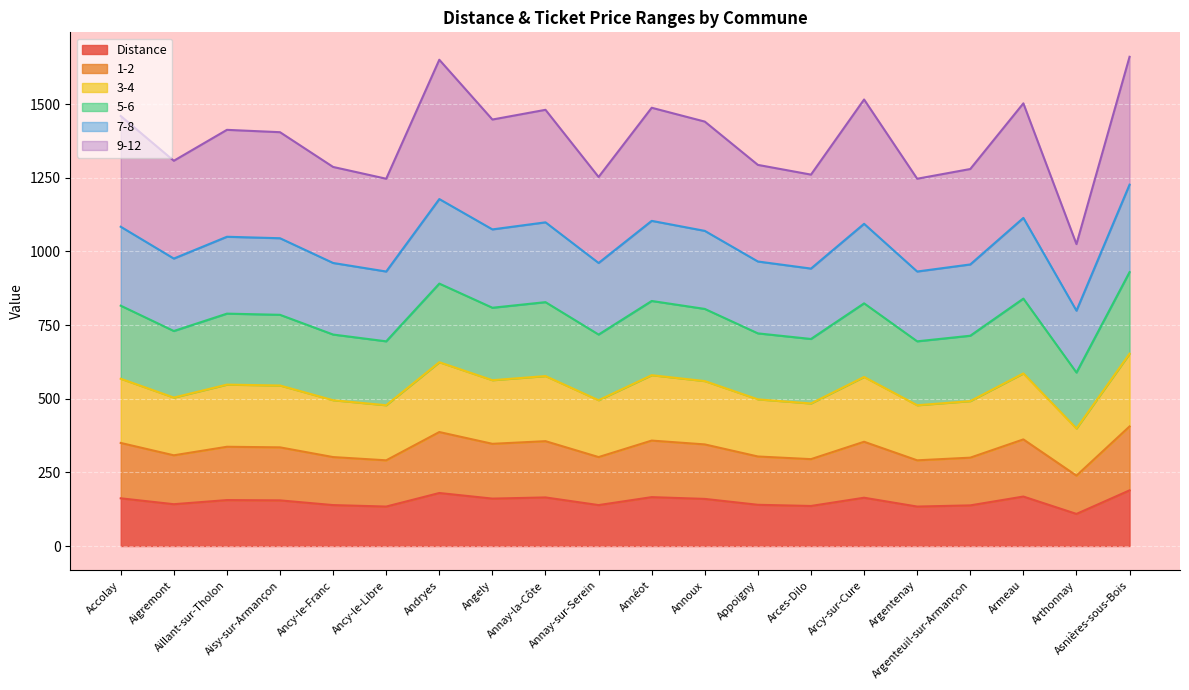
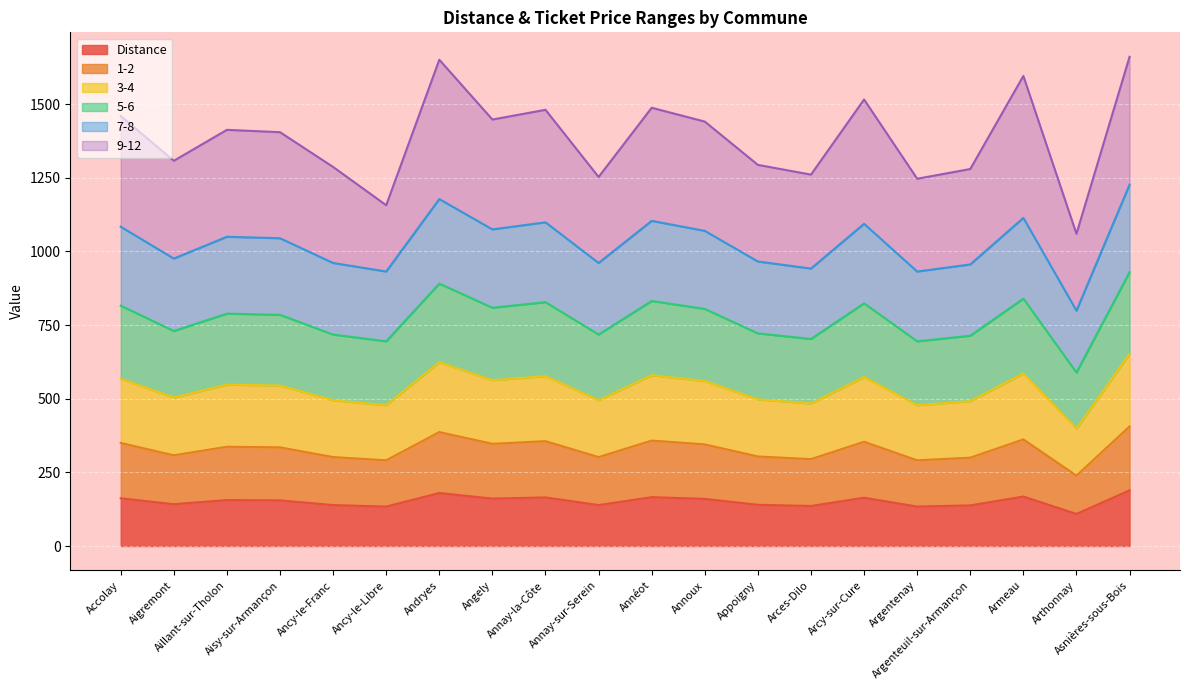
9-12, Ancy-le-Libre: 320 -> 230
9-12, Armeau: 390 -> 480
9-12, Arthonnay: 230 -> 260
